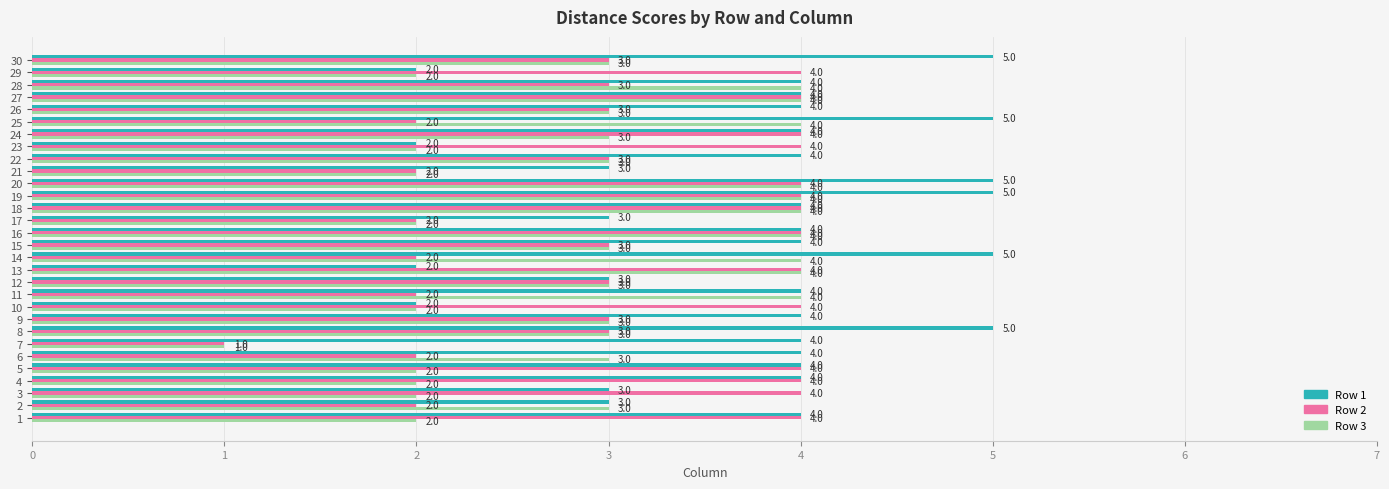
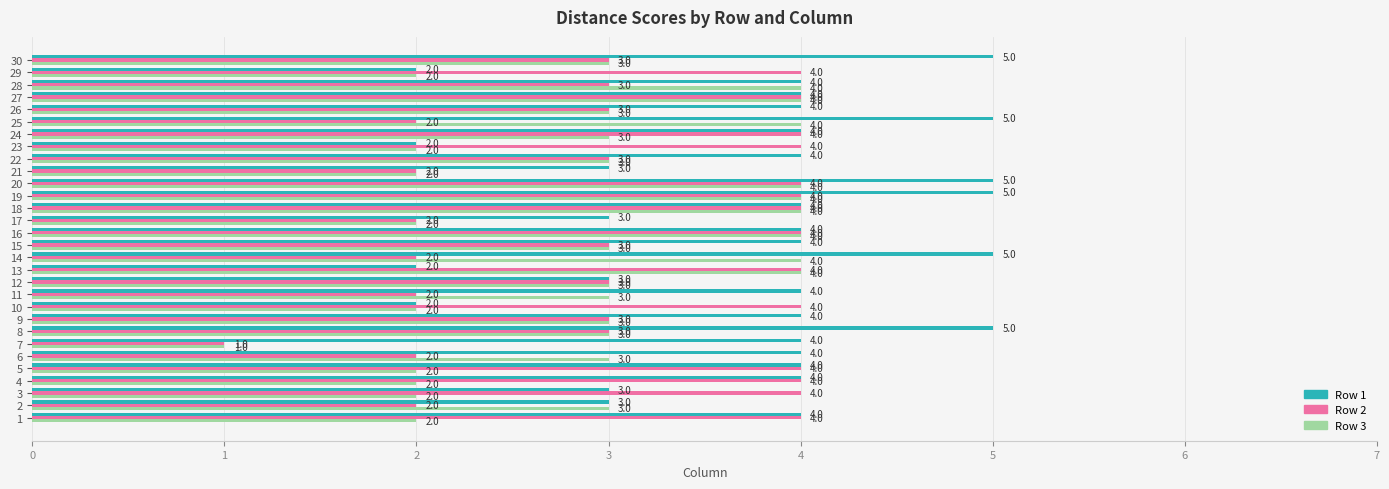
Row 3, 11: 4.0 -> 3.0
